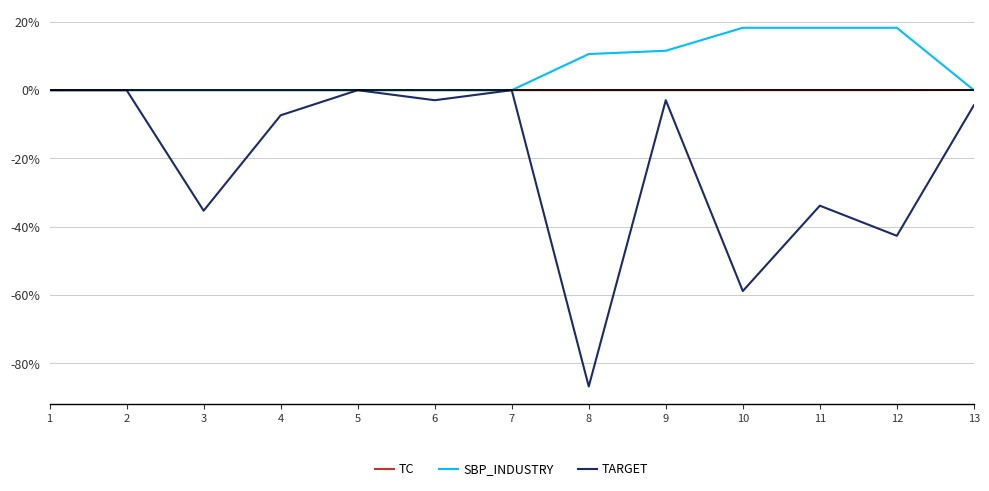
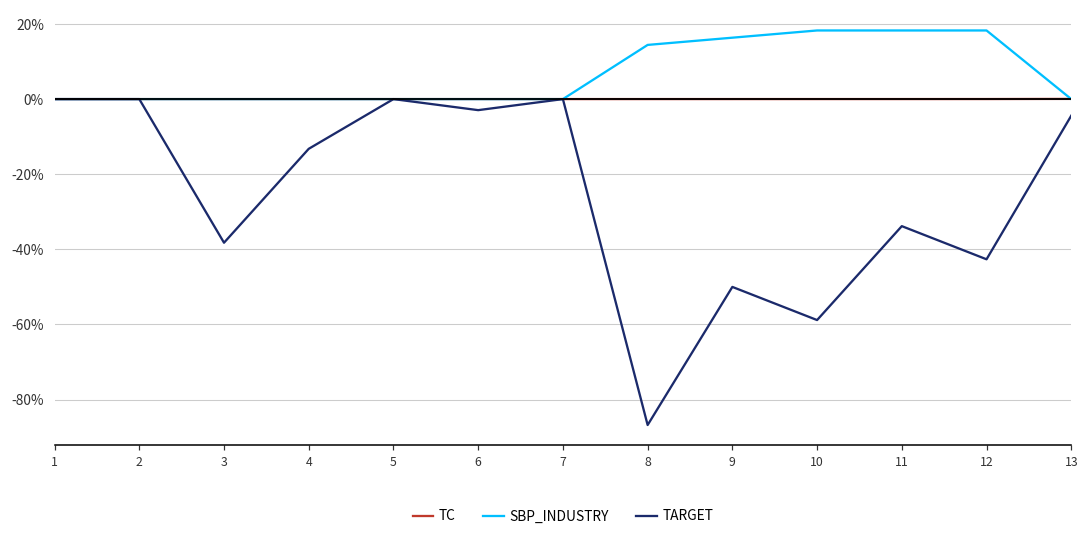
TARGET, 3: -35% -> -38%
TARGET, 4: -7% -> -13%
SBP_INDUSTRY, 8: 11% -> 14%
SBP_INDUSTRY, 9: 12% -> 16%
TARGET, 9: -3% -> -50%
